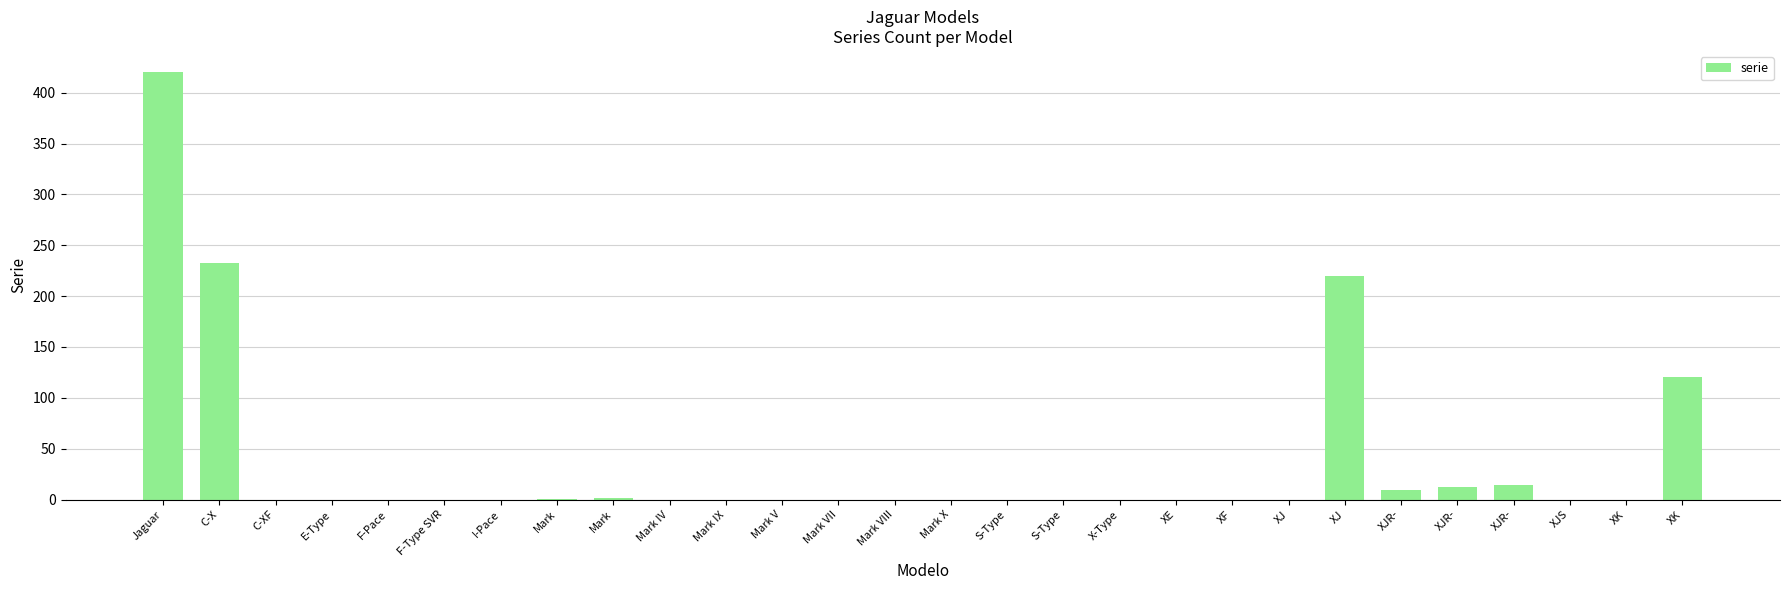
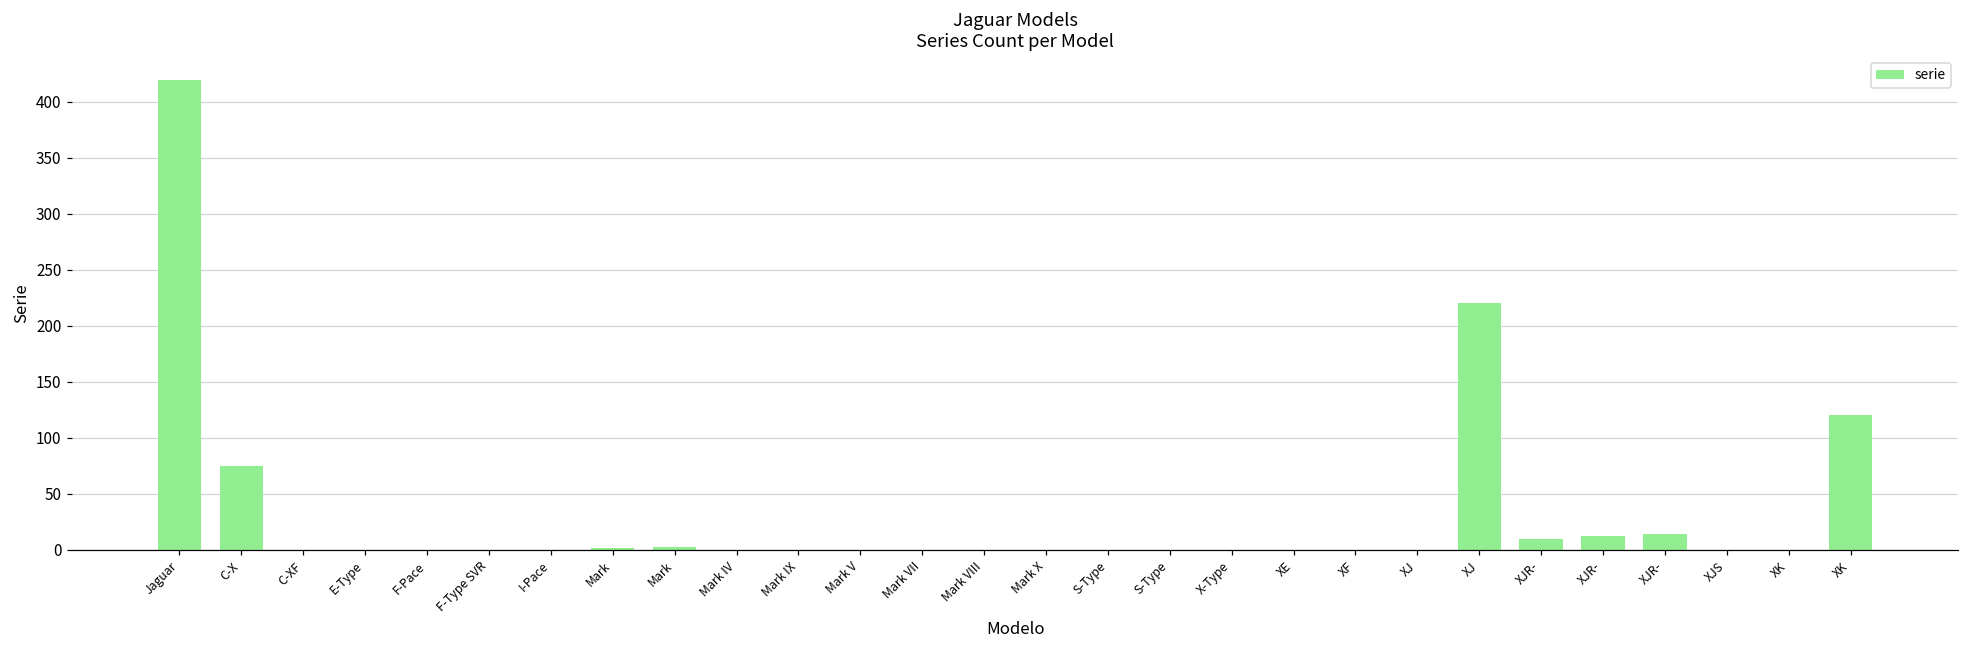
C-X: 233 -> 75
